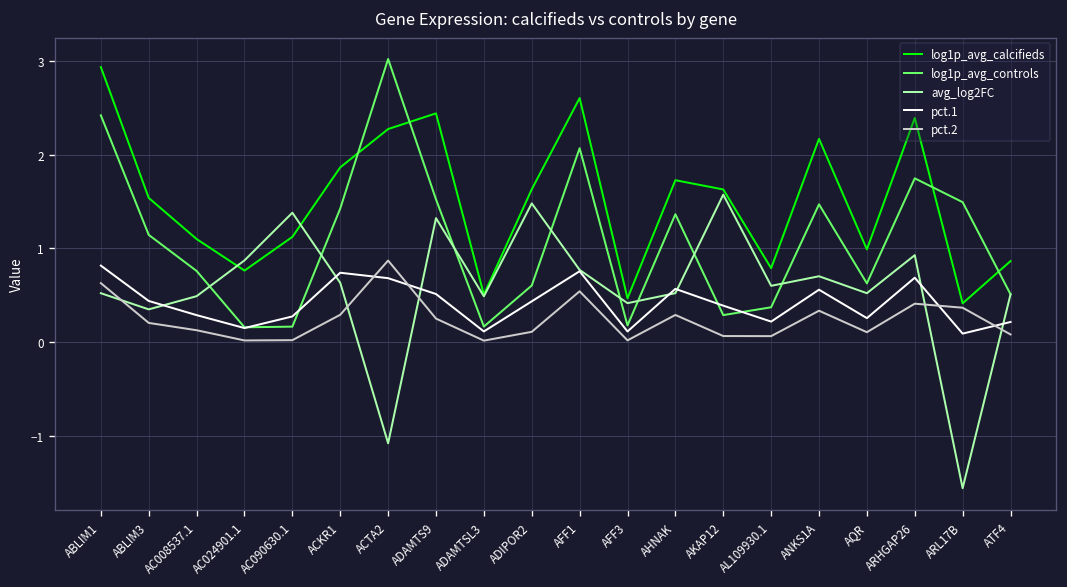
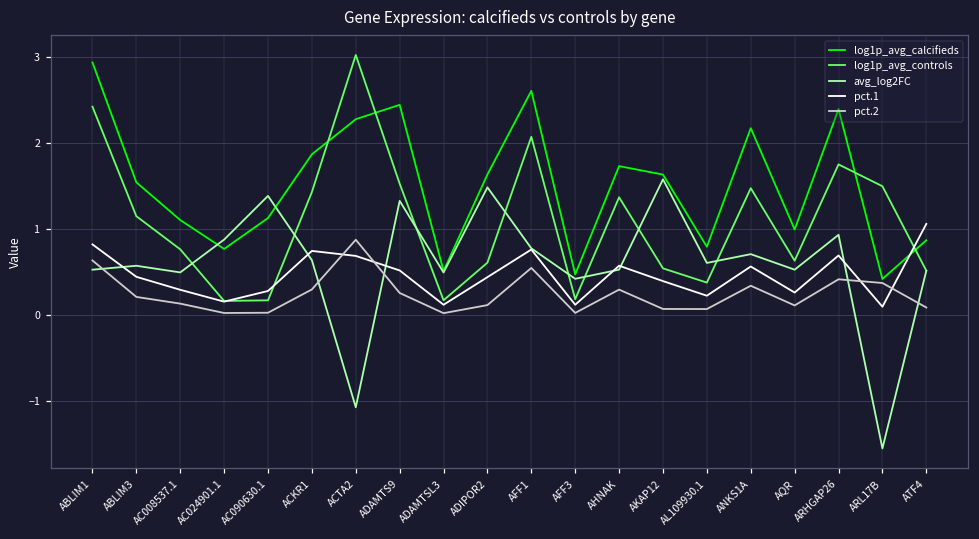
avg_log2FC, ABLIM3: 0.4 -> 0.6
log1p_avg_controls, AKAP12: 0.3 -> 0.5
pct.1, ATF4: 0.2 -> 1.1
